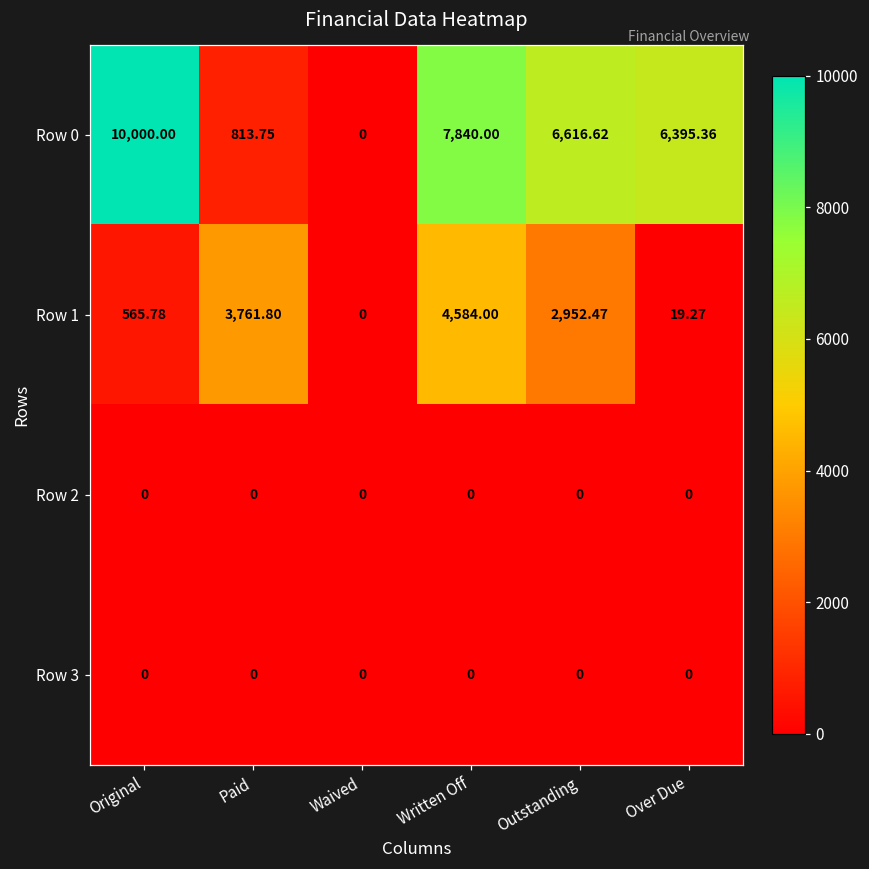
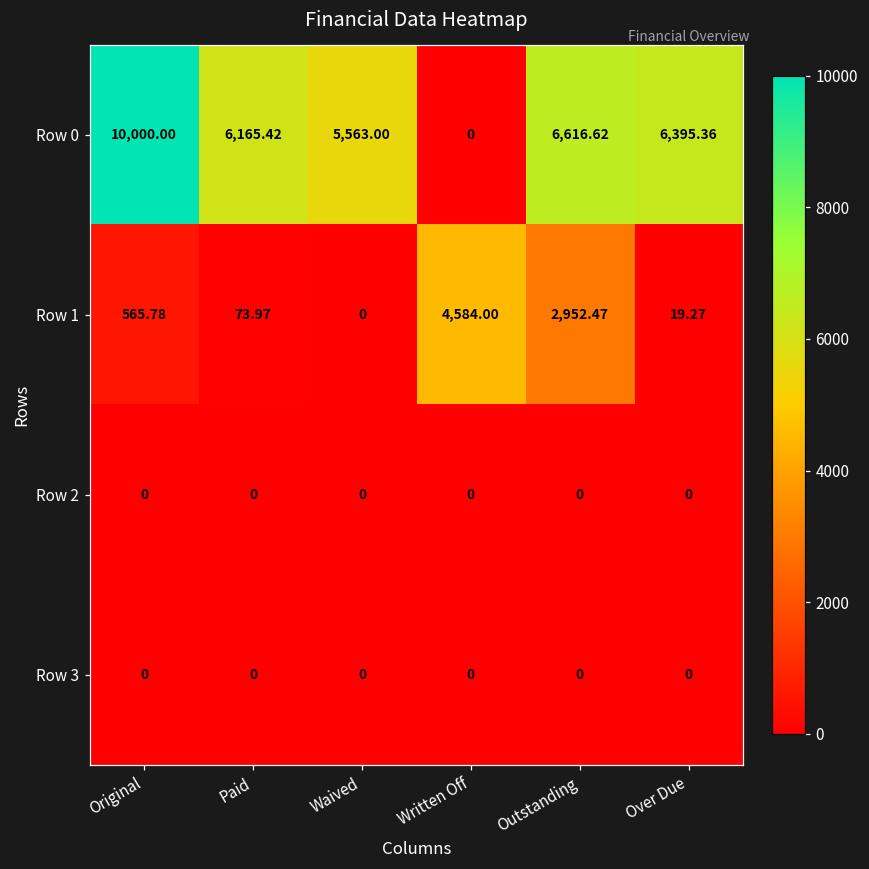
Row 0, Paid: 813.75 -> 6,165.42
Row 0, Waived: 0 -> 5,563.00
Row 0, Written Off: 7,840.00 -> 0
Row 1, Paid: 3,761.80 -> 73.97
